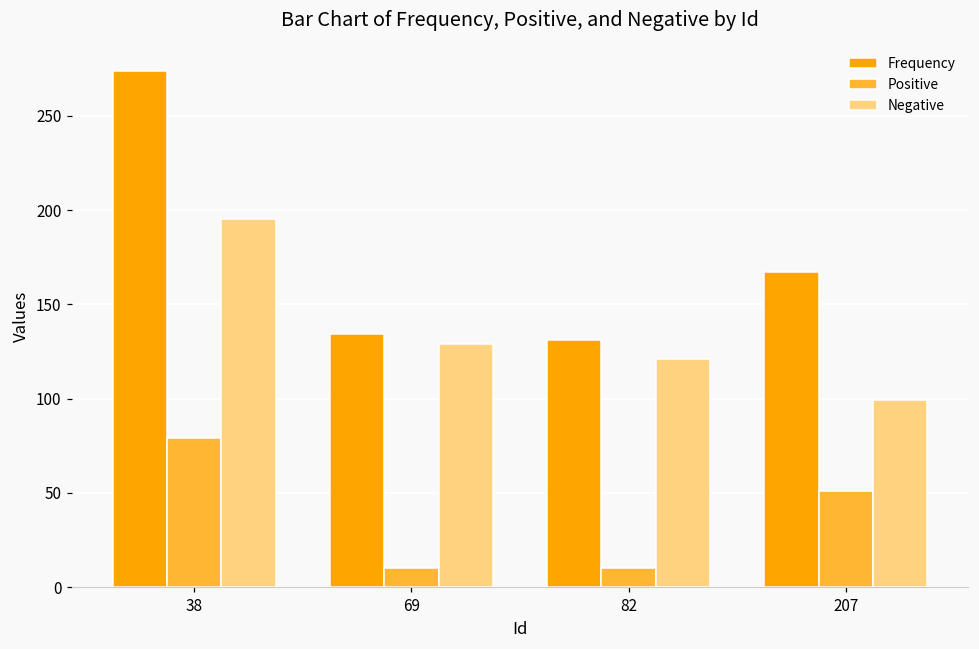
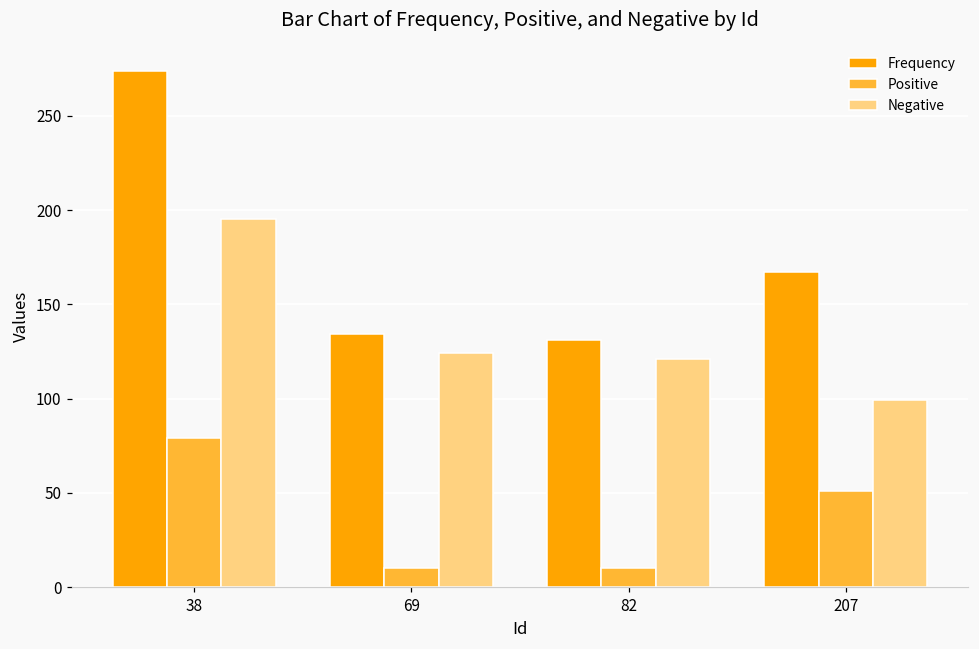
Negative, 69: 129 -> 124
